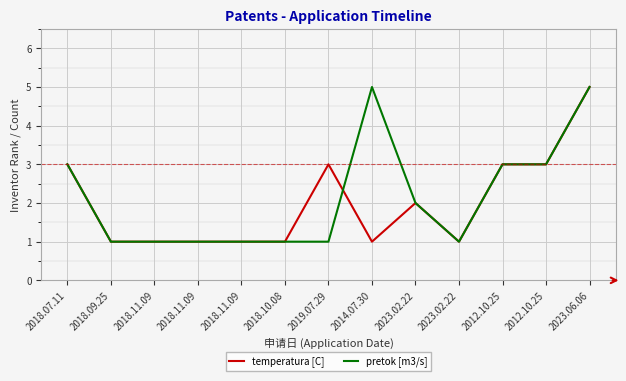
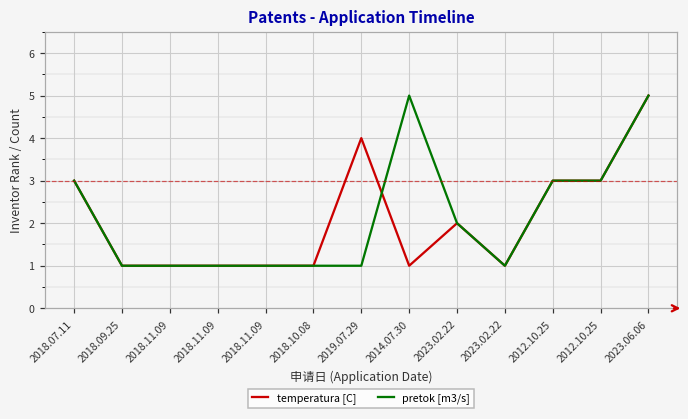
temperatura [C], 2019.07.29: 3 -> 4
